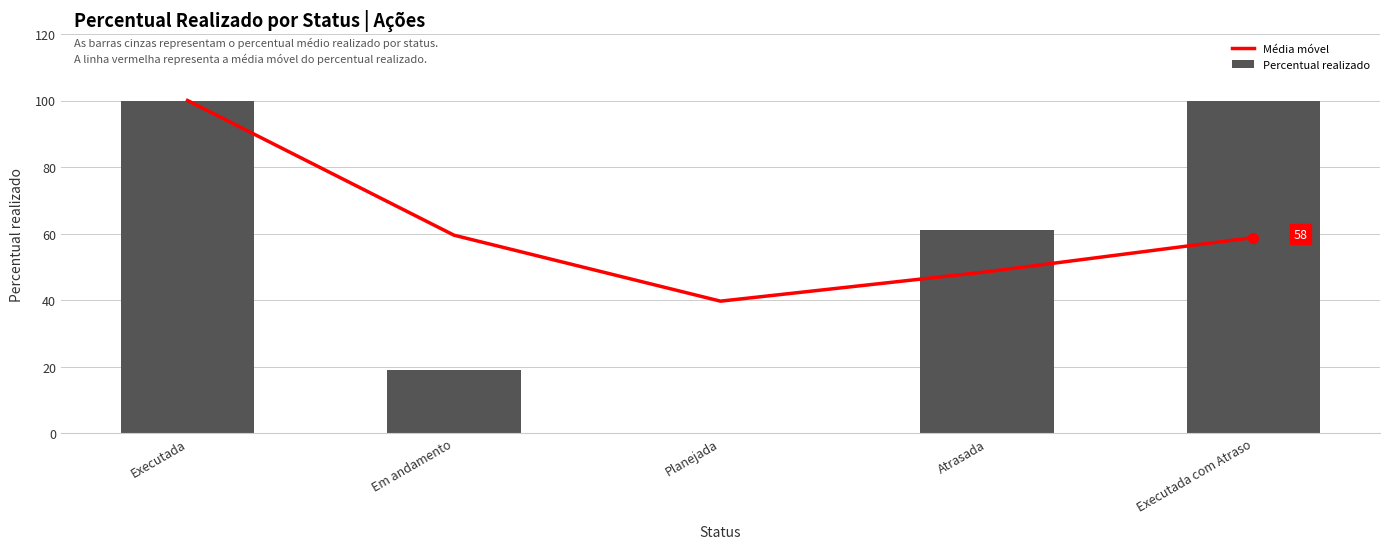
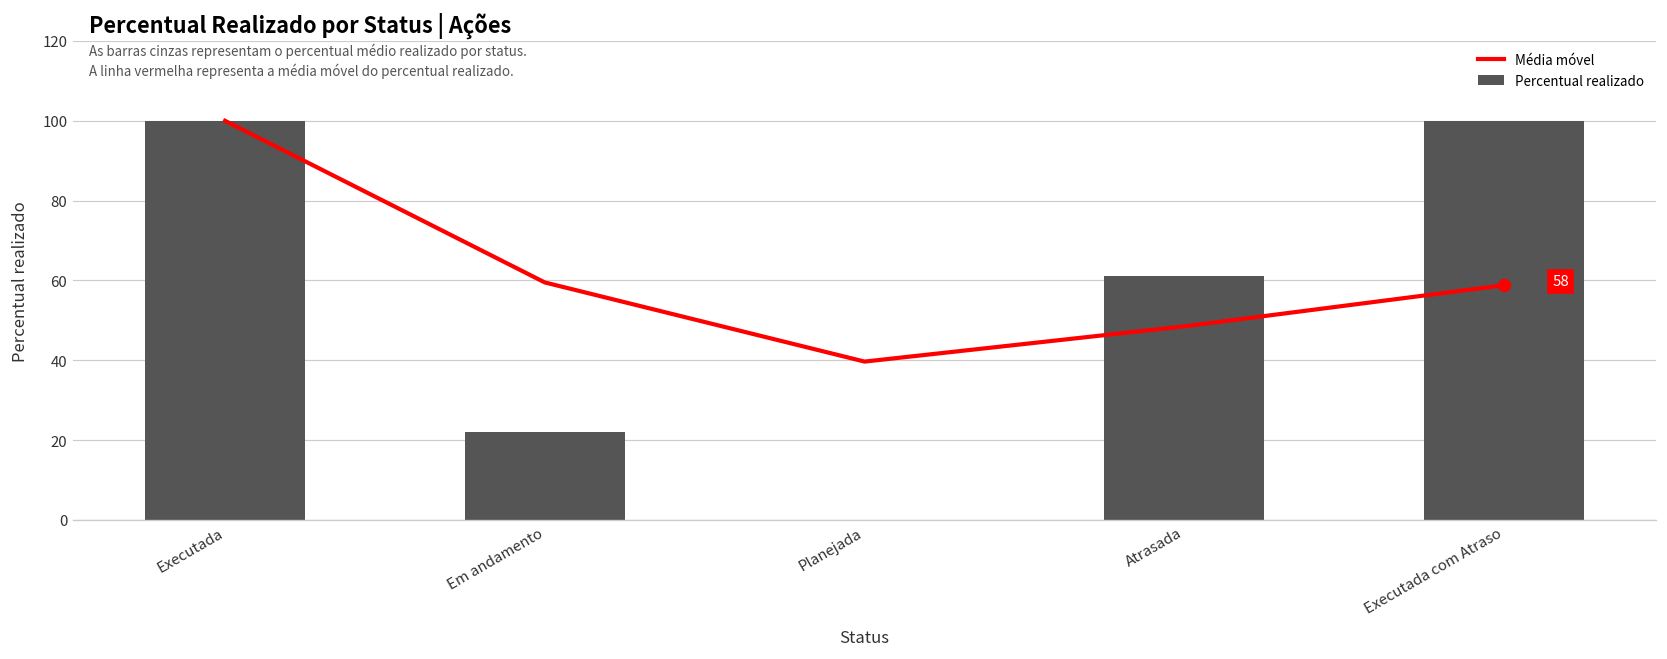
Percentual realizado, Em andamento: 19 -> 22
